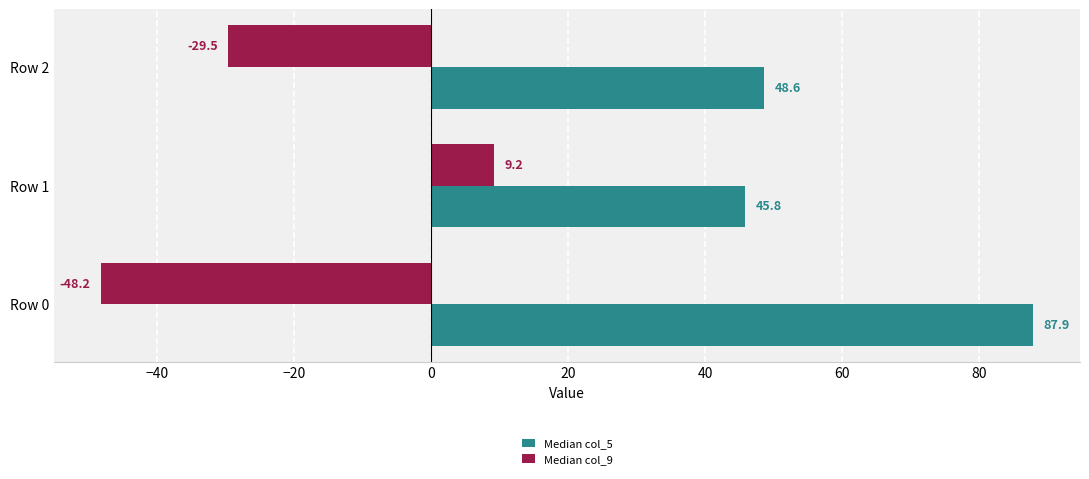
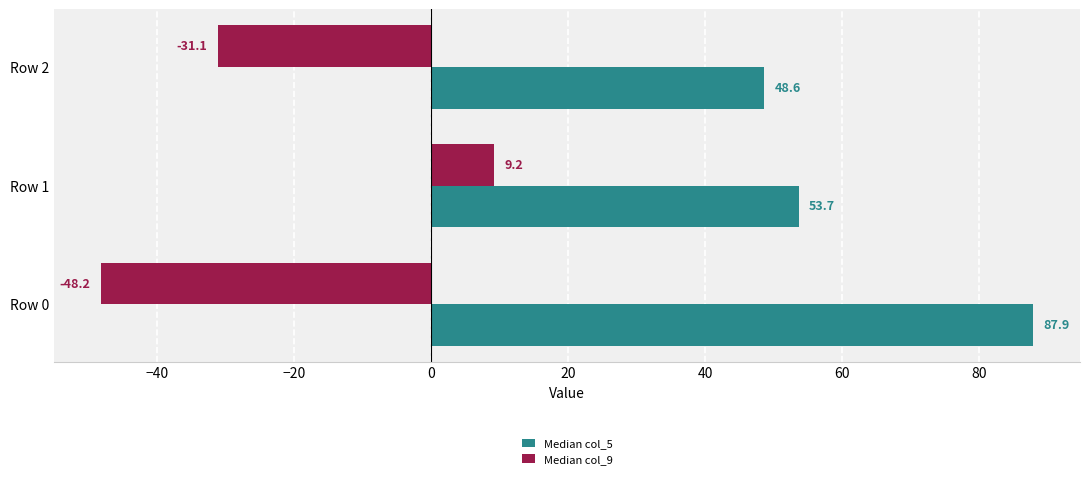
Median col_9, Row 2: -29.5 -> -31.1
Median col_5, Row 1: 45.8 -> 53.7
